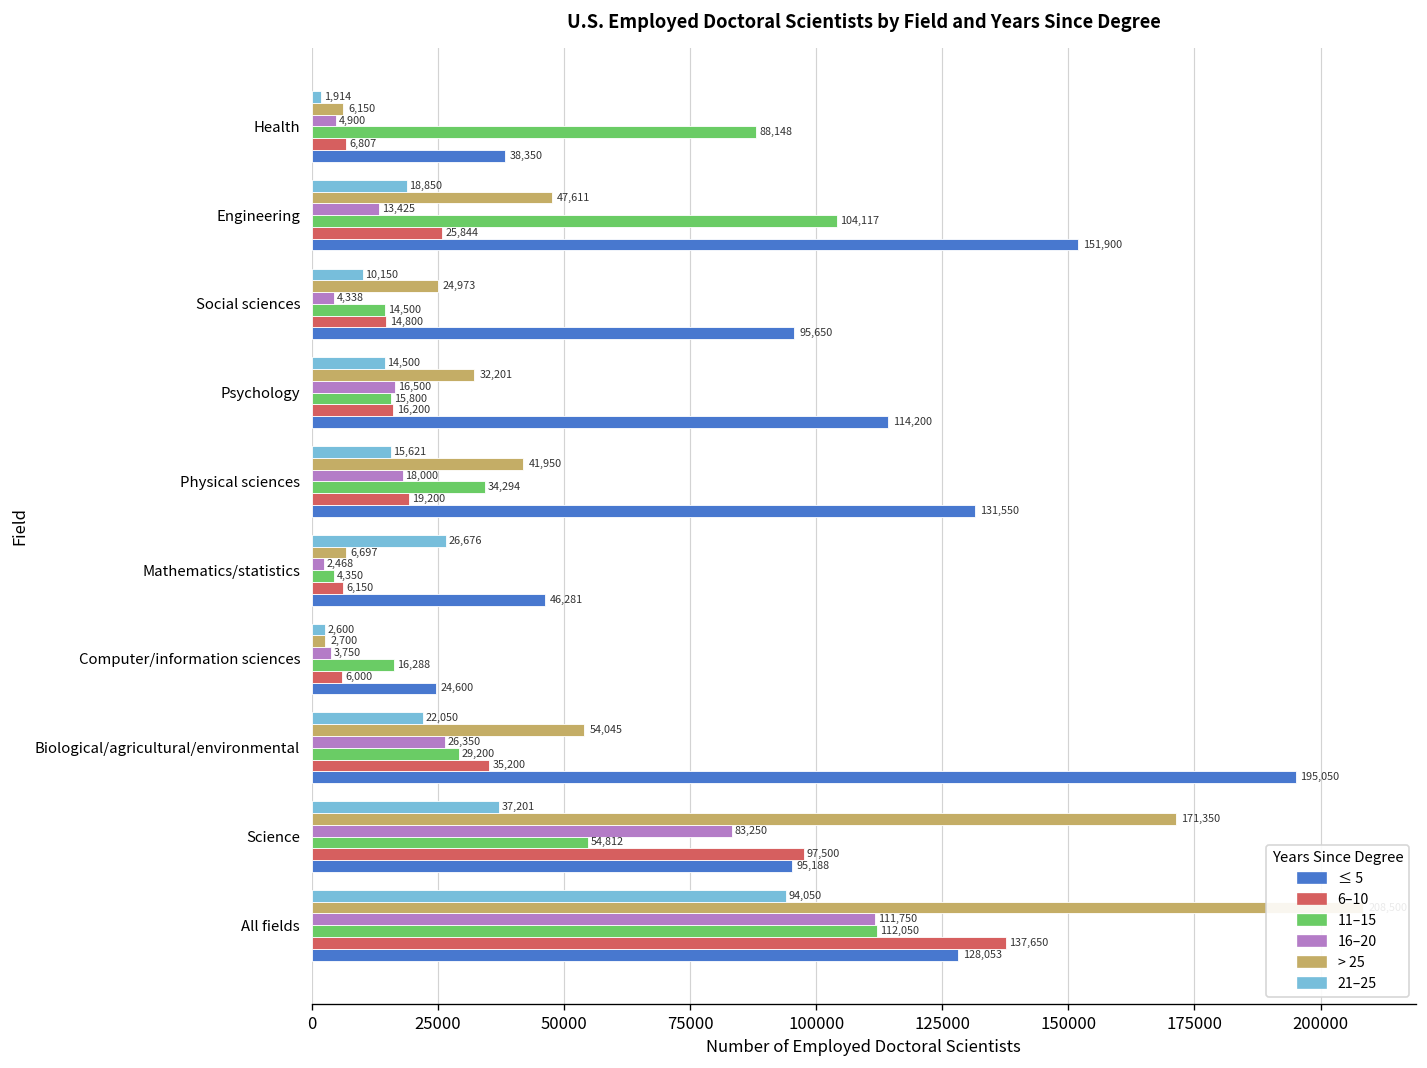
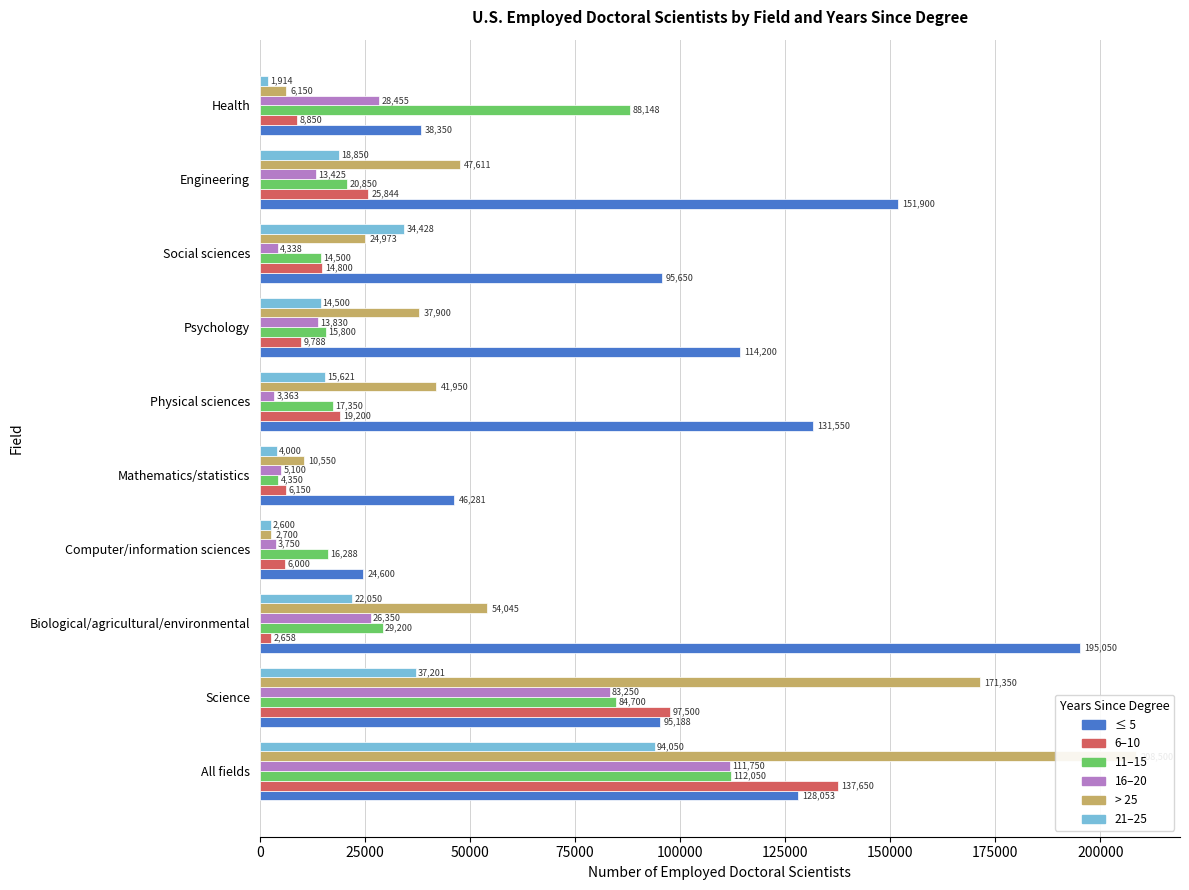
16–20, Health: 4,900 -> 28,455
6–10, Health: 6,807 -> 8,850
11–15, Engineering: 104,117 -> 20,850
21–25, Social sciences: 10,150 -> 34,428
> 25, Psychology: 32,201 -> 37,900
16–20, Psychology: 16,500 -> 13,830
6–10, Psychology: 16,200 -> 9,788
16–20, Physical sciences: 18,000 -> 3,363
11–15, Physical sciences: 34,294 -> 17,350
21–25, Mathematics/statistics: 26,676 -> 4,000
> 25, Mathematics/statistics: 6,697 -> 10,550
16–20, Mathematics/statistics: 2,468 -> 5,100
6–10, Biological/agricultural/environmental: 35,200 -> 2,658
11–15, Science: 54,812 -> 84,700
